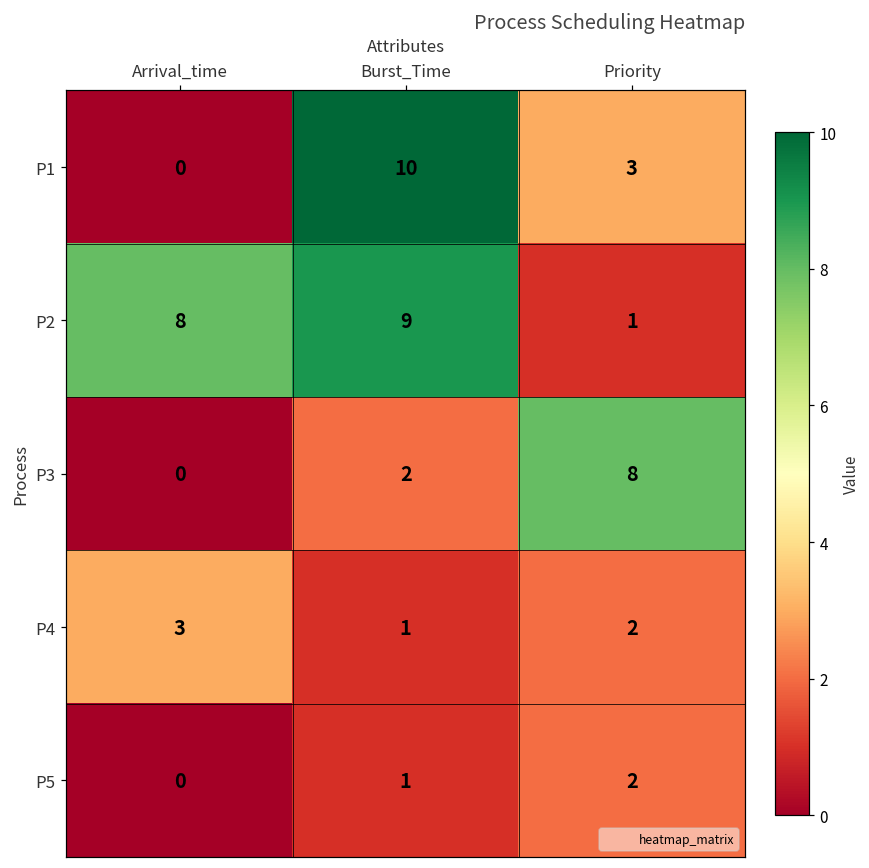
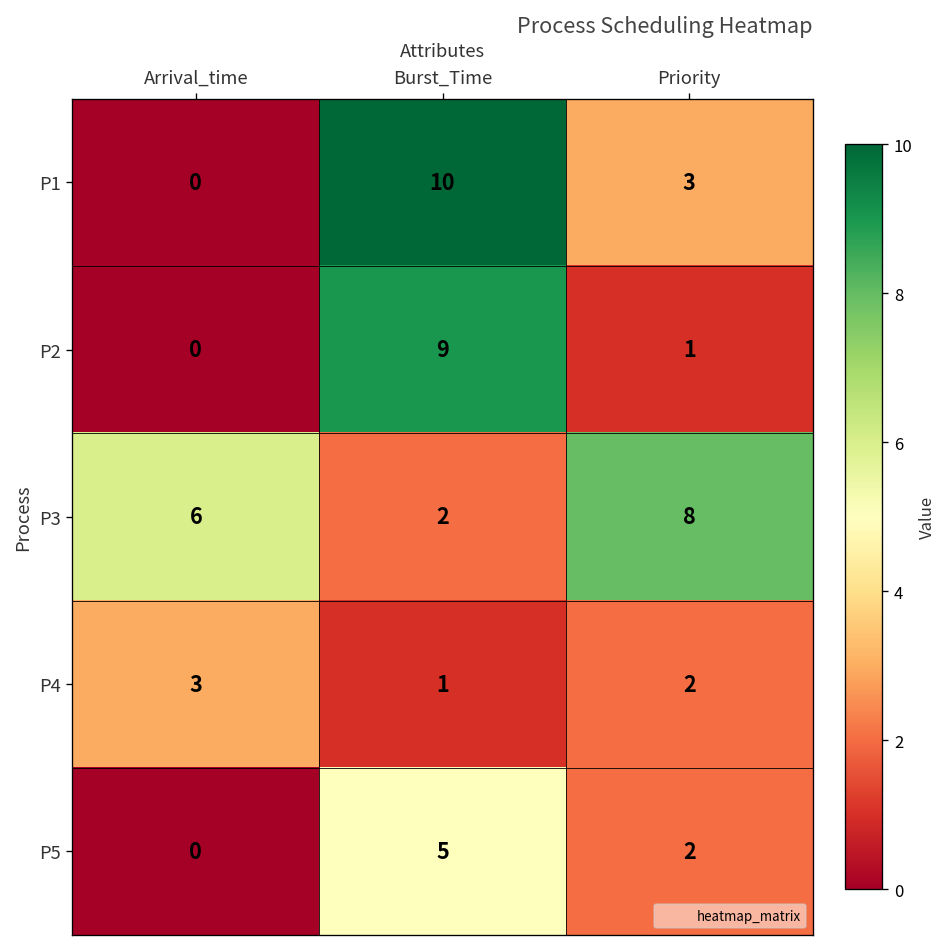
P2, Arrival_time: 8 -> 0
P3, Arrival_time: 0 -> 6
P5, Burst_Time: 1 -> 5
